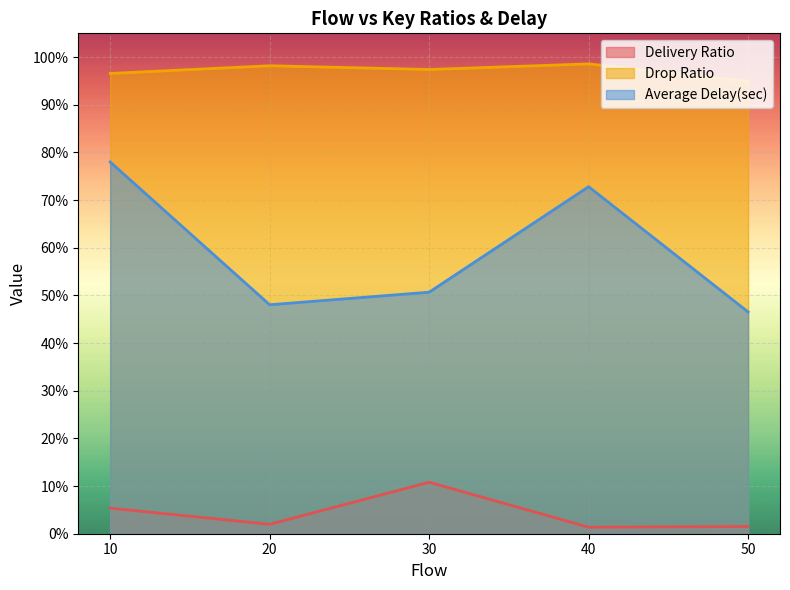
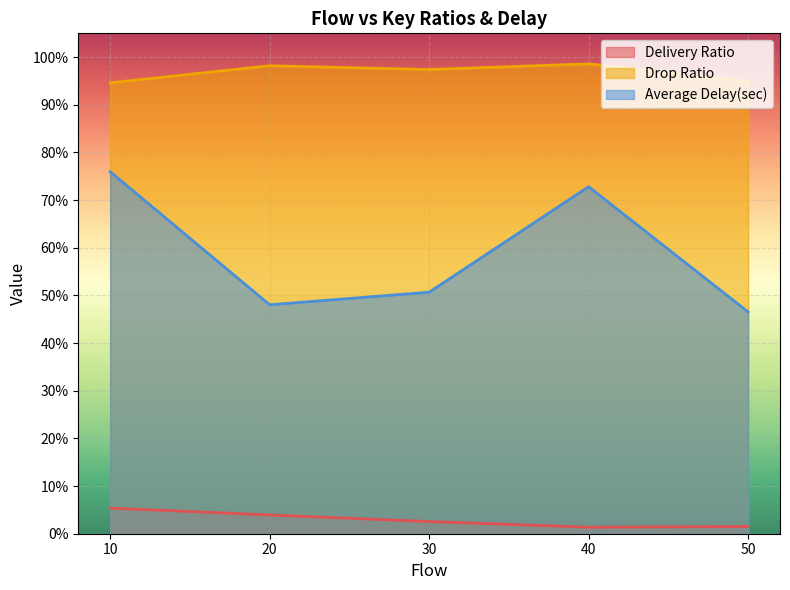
Drop Ratio, 10: 97% -> 95%
Average Delay(sec), 10: 78% -> 76%
Delivery Ratio, 20: 2% -> 4%
Delivery Ratio, 30: 11% -> 3%
